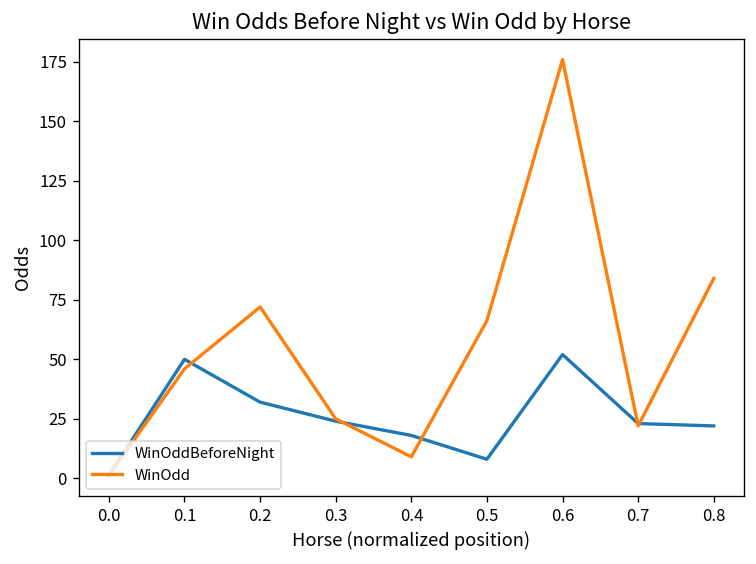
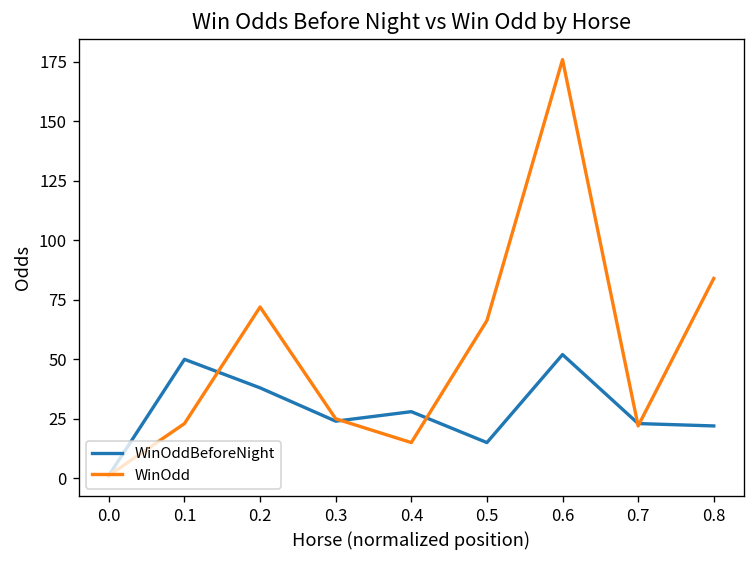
WinOdd, 0.1: 46 -> 23
WinOddBeforeNight, 0.2: 32 -> 38
WinOddBeforeNight, 0.4: 18 -> 28
WinOdd, 0.4: 9 -> 15
WinOddBeforeNight, 0.5: 8 -> 15
